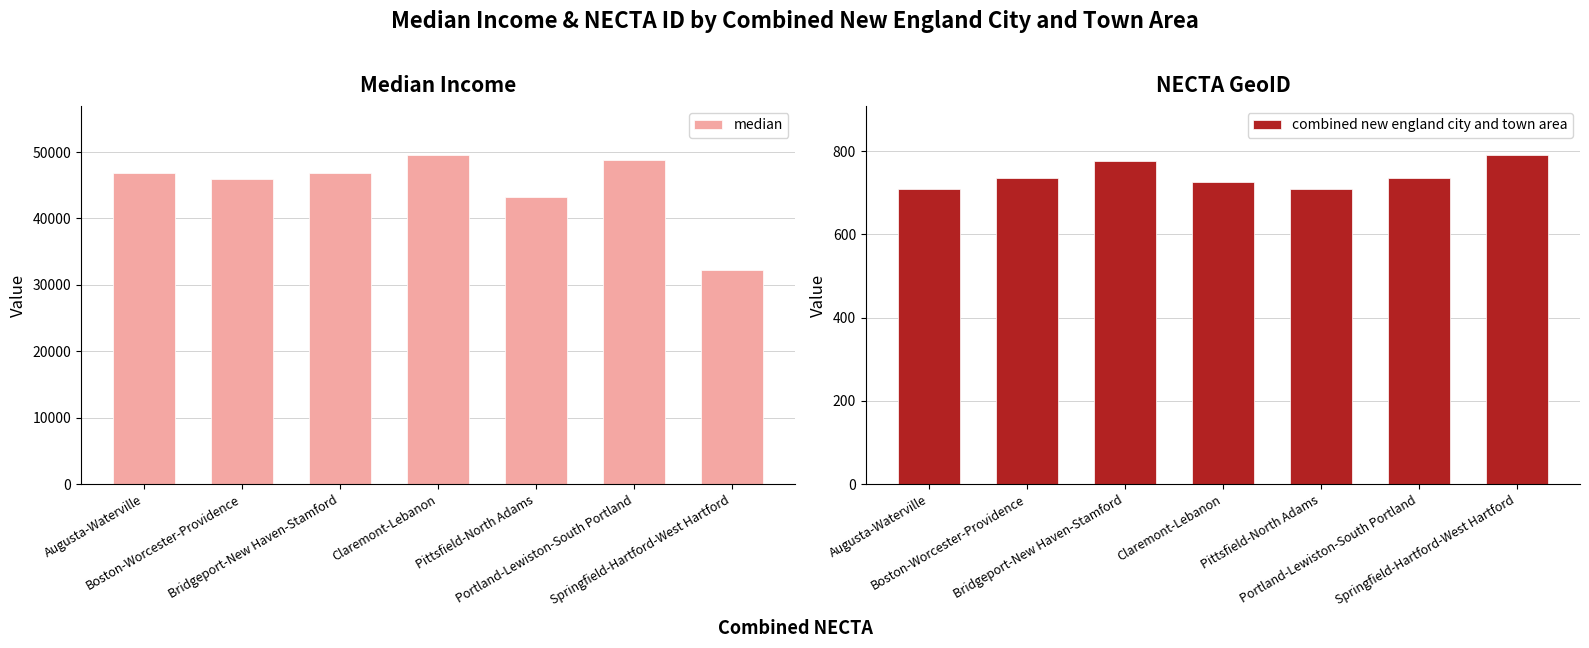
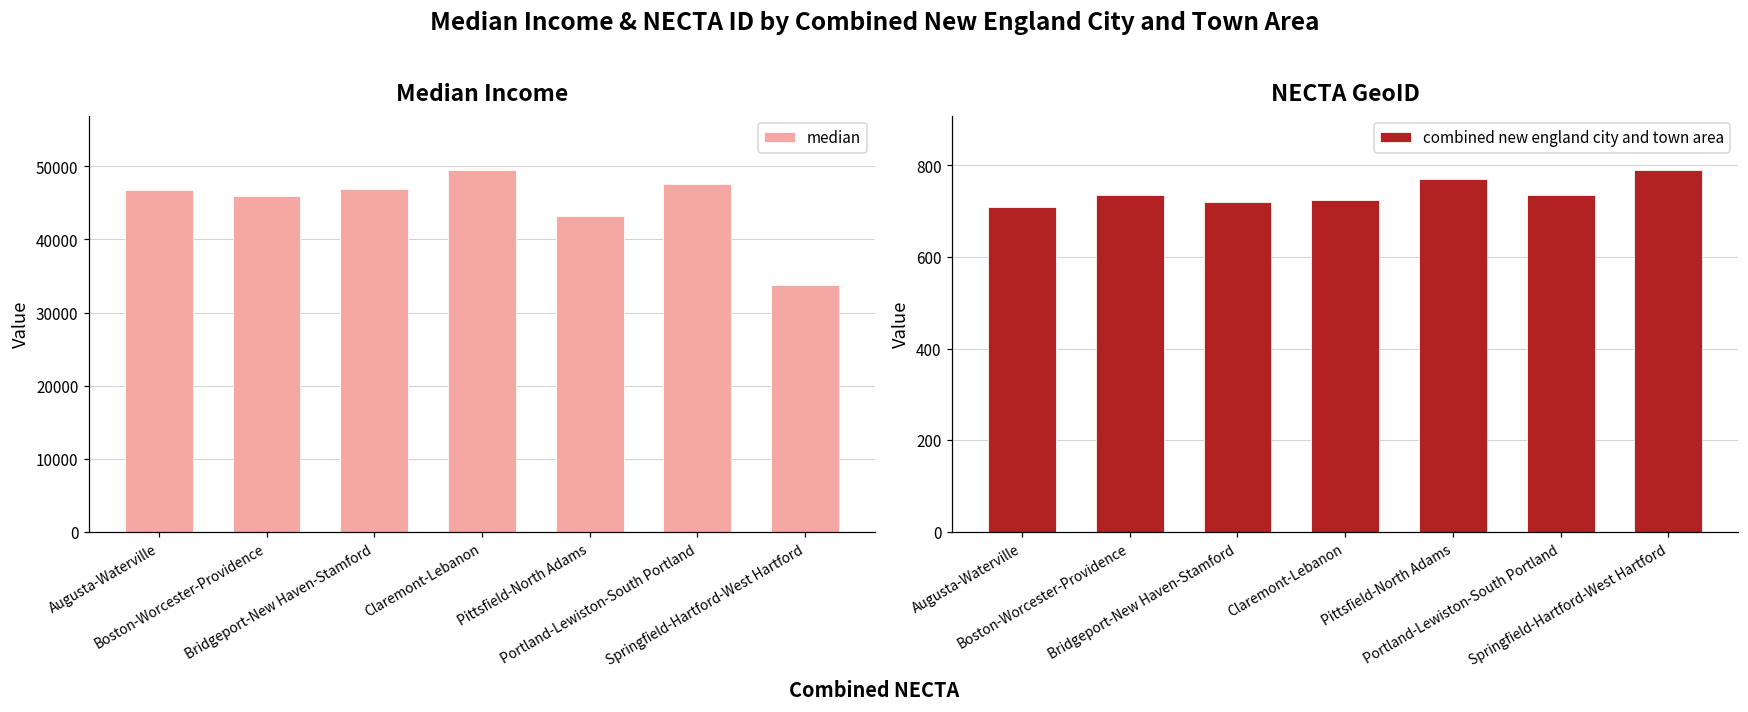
Median Income, Portland-Lewiston-South Portland: 49000 -> 48000
Median Income, Springfield-Hartford-West Hartford: 32000 -> 34000
NECTA GeoID, Bridgeport-New Haven-Stamford: 780 -> 720
NECTA GeoID, Pittsfield-North Adams: 710 -> 770
